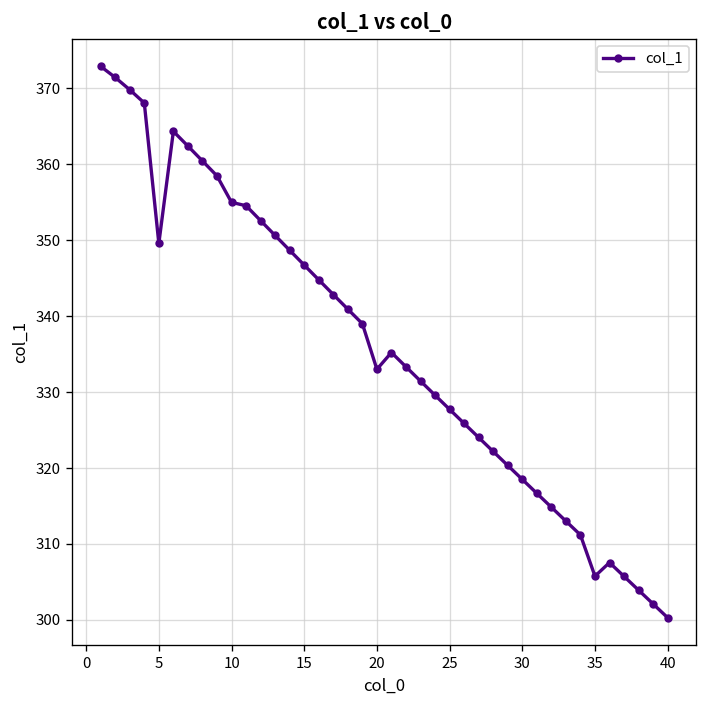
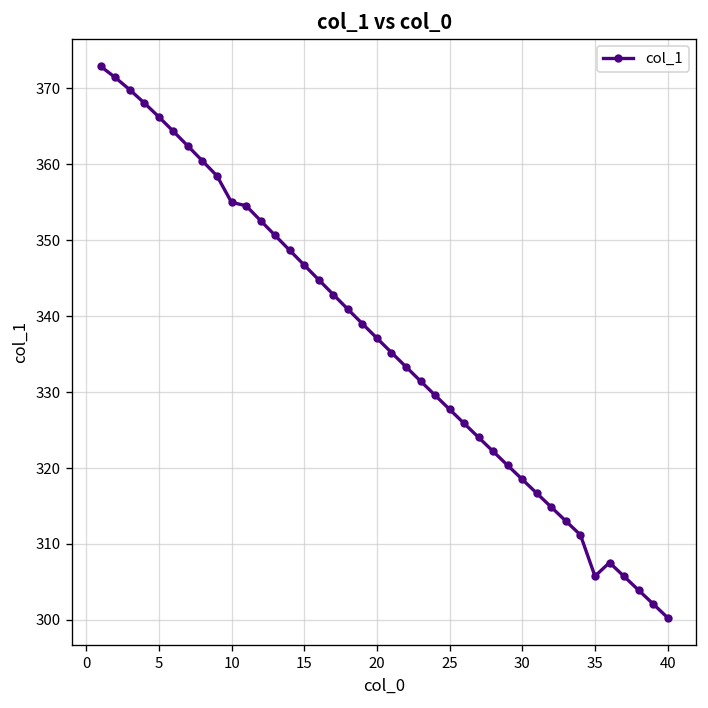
5: 350 -> 366
20: 333 -> 337
